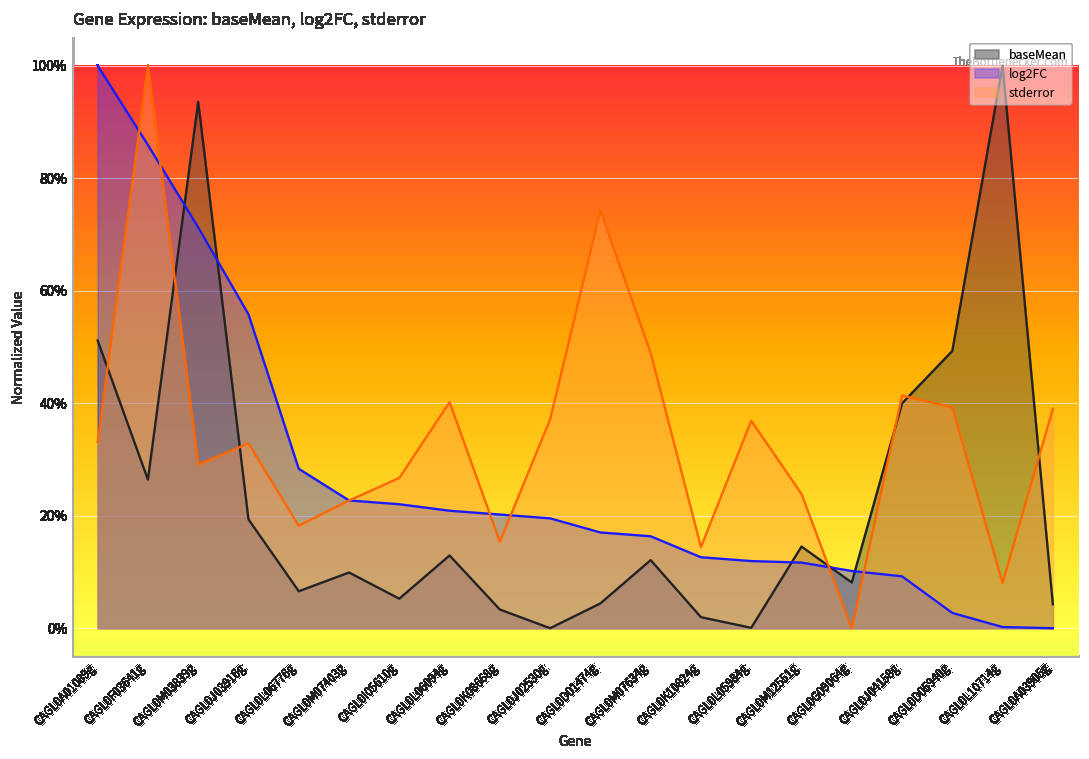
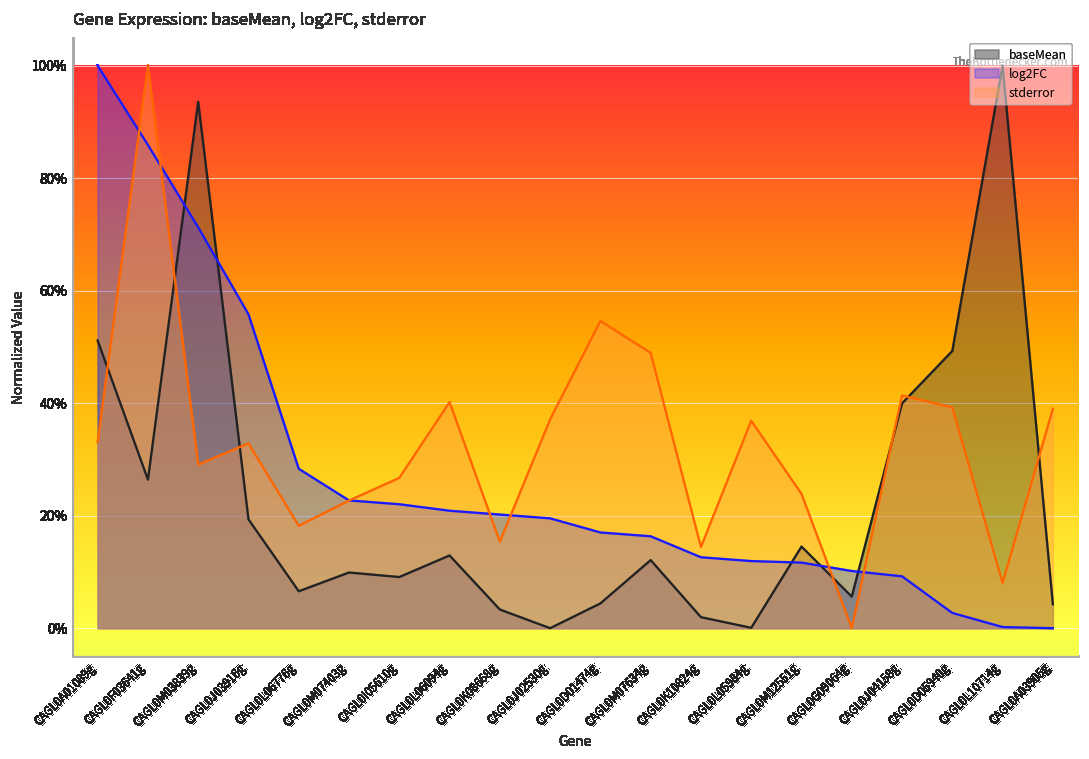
baseMean, CAGL0I05610g: 5% -> 9%
stderror, CAGL0D01474g: 74% -> 55%
baseMean, CAGL0G09064g: 8% -> 6%
